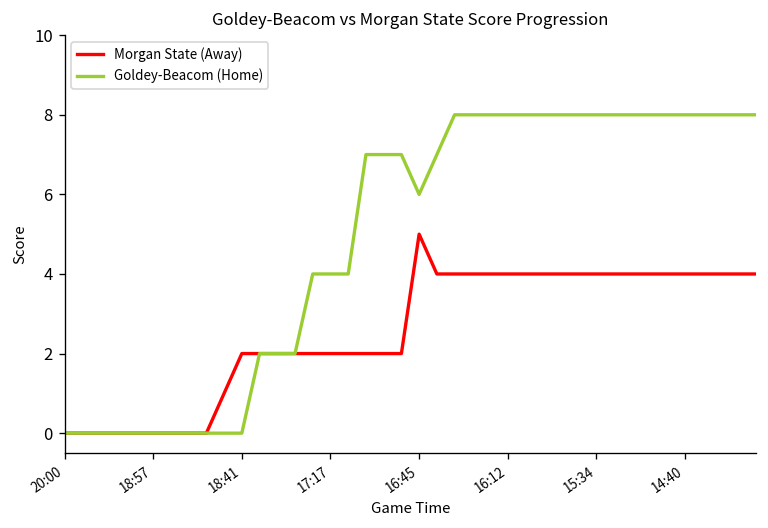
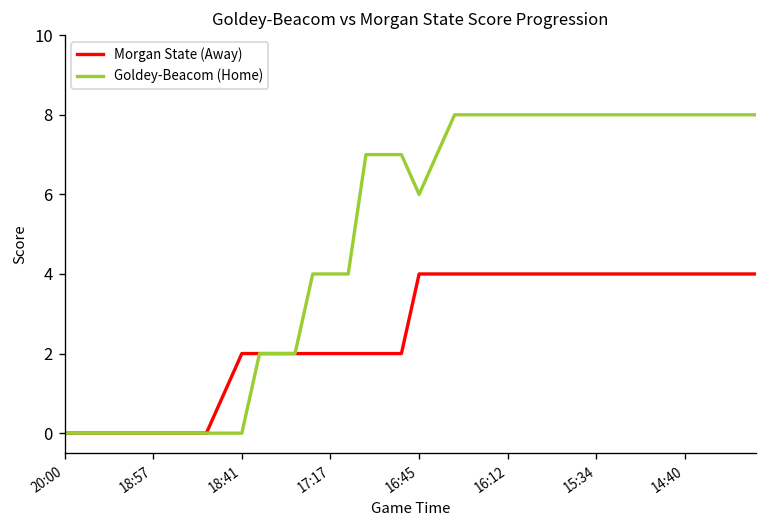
Morgan State (Away), 16:45: 5 -> 4
